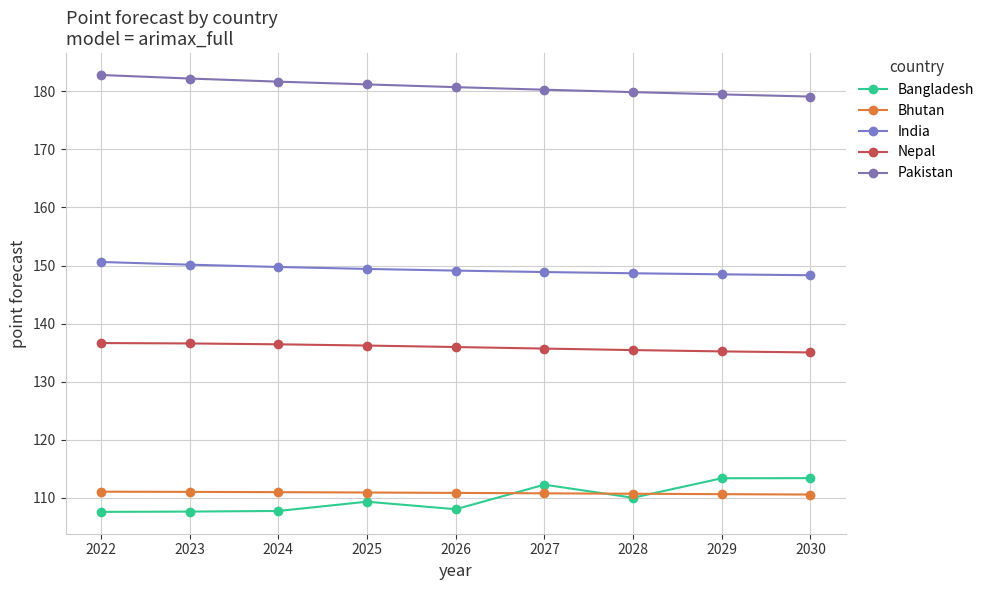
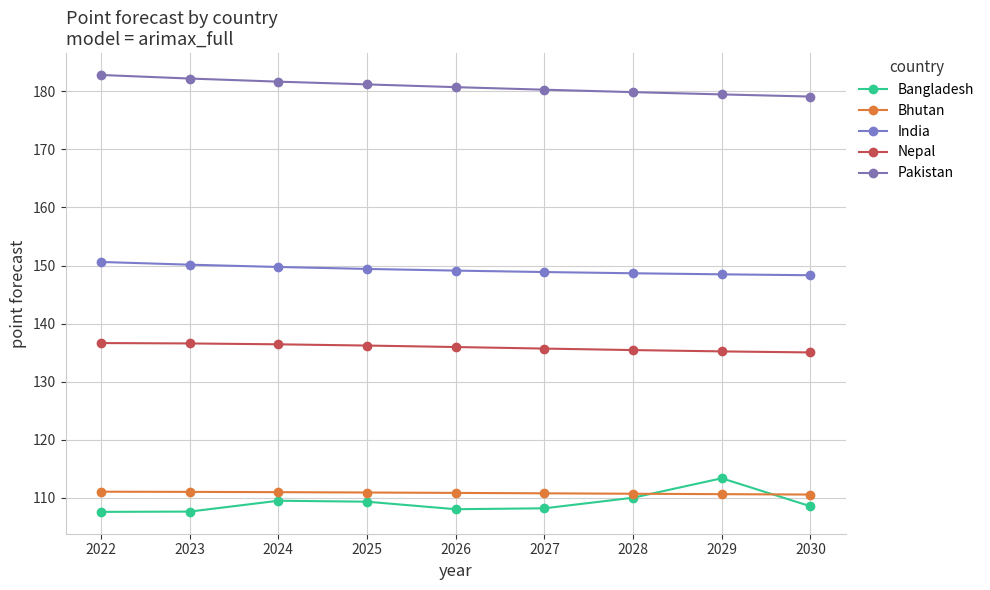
Bangladesh, 2024: 108 -> 109
Bangladesh, 2027: 112 -> 108
Bangladesh, 2030: 113 -> 109
